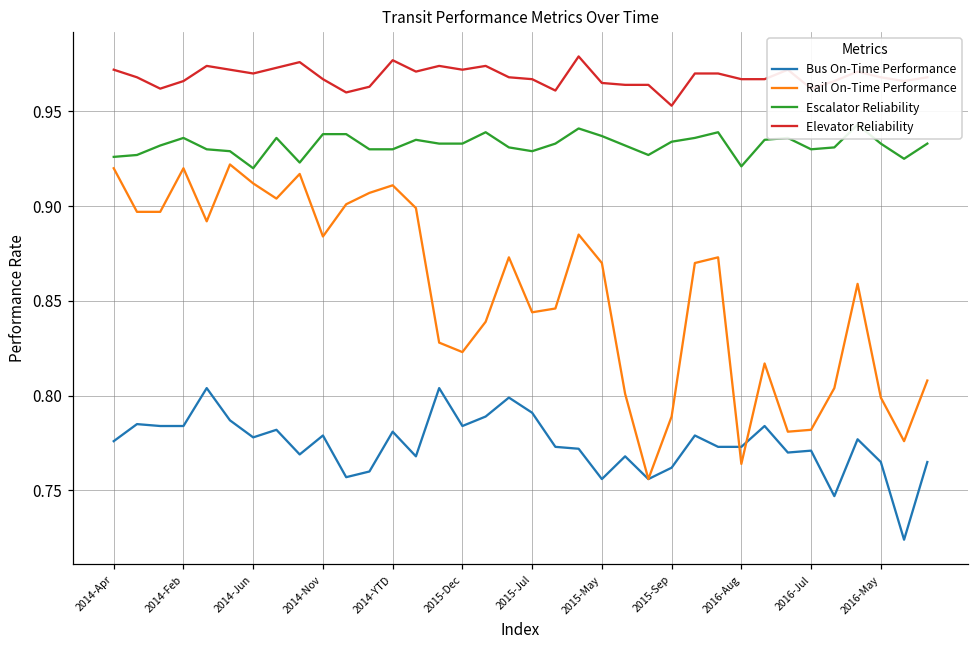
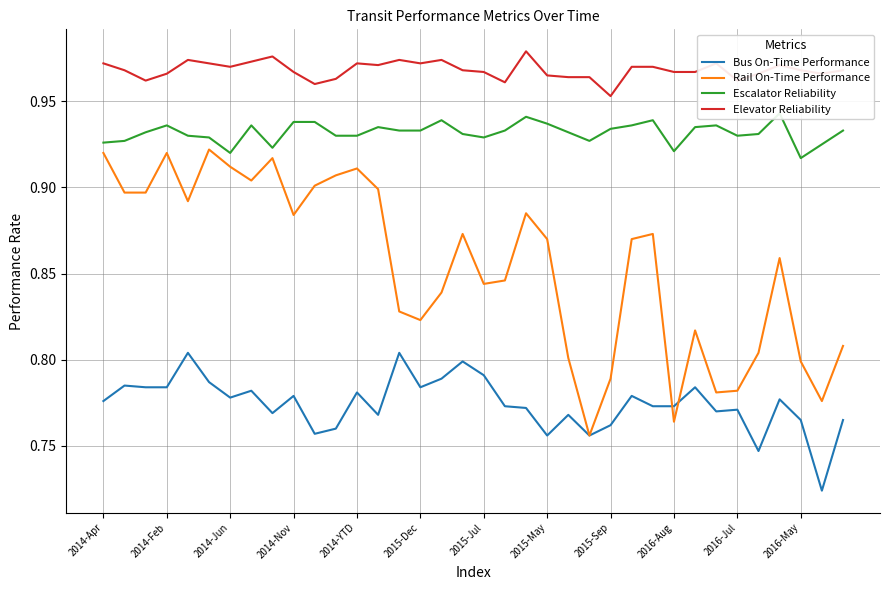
Elevator Reliability, 2014-YTD: 0.977 -> 0.972
Escalator Reliability, 2016-May: 0.933 -> 0.917
